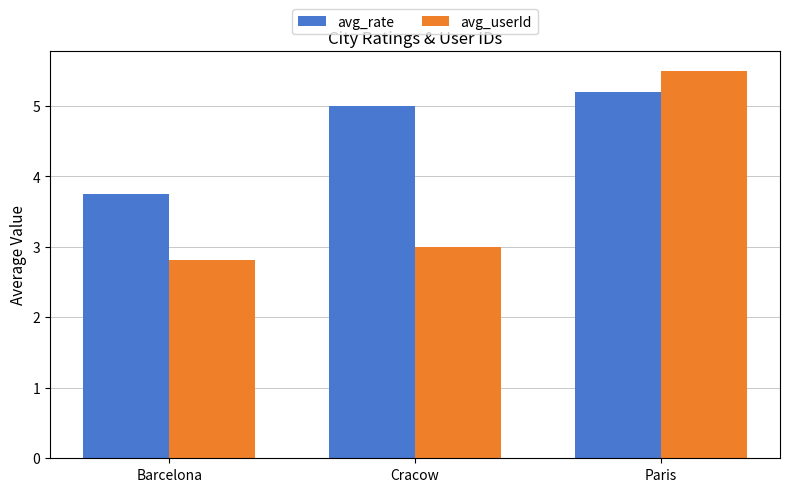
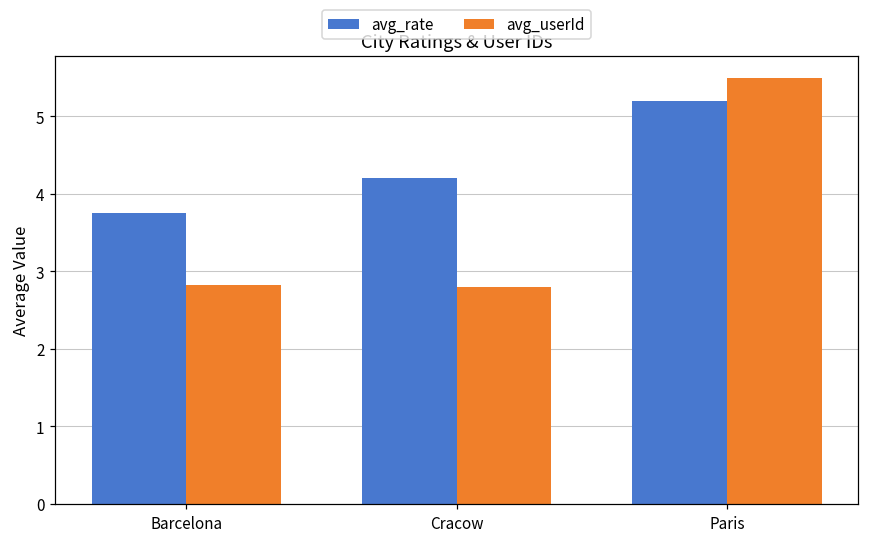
avg_rate, Cracow: 5.0 -> 4.2
avg_userId, Cracow: 3.0 -> 2.8
